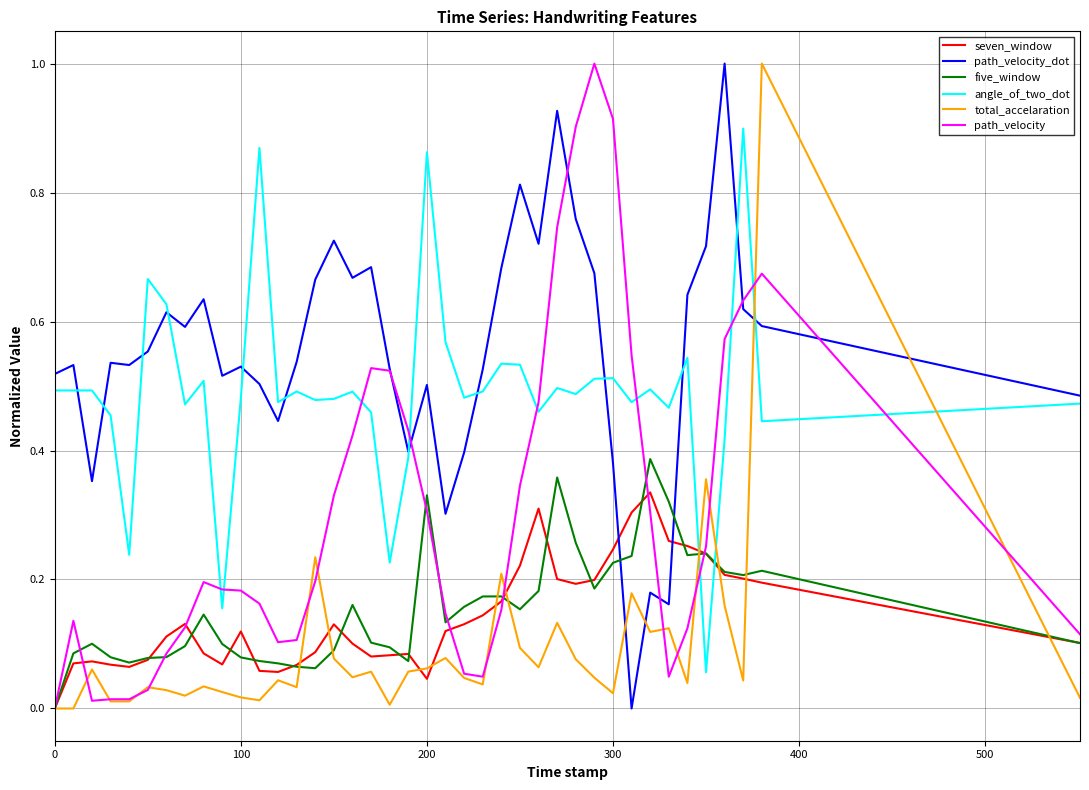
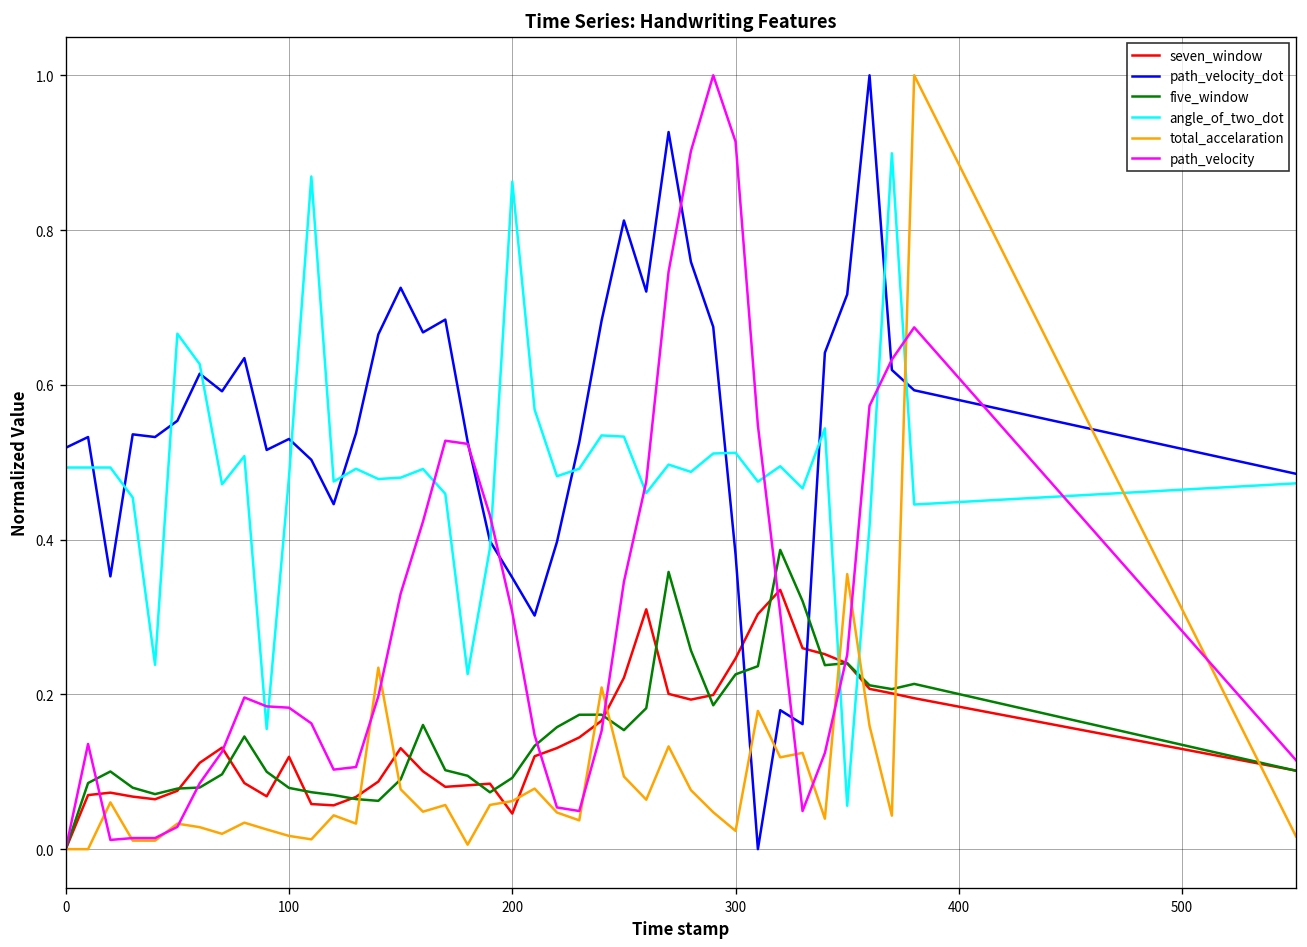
path_velocity_dot, 200: 0.50 -> 0.35
five_window, 200: 0.33 -> 0.09
